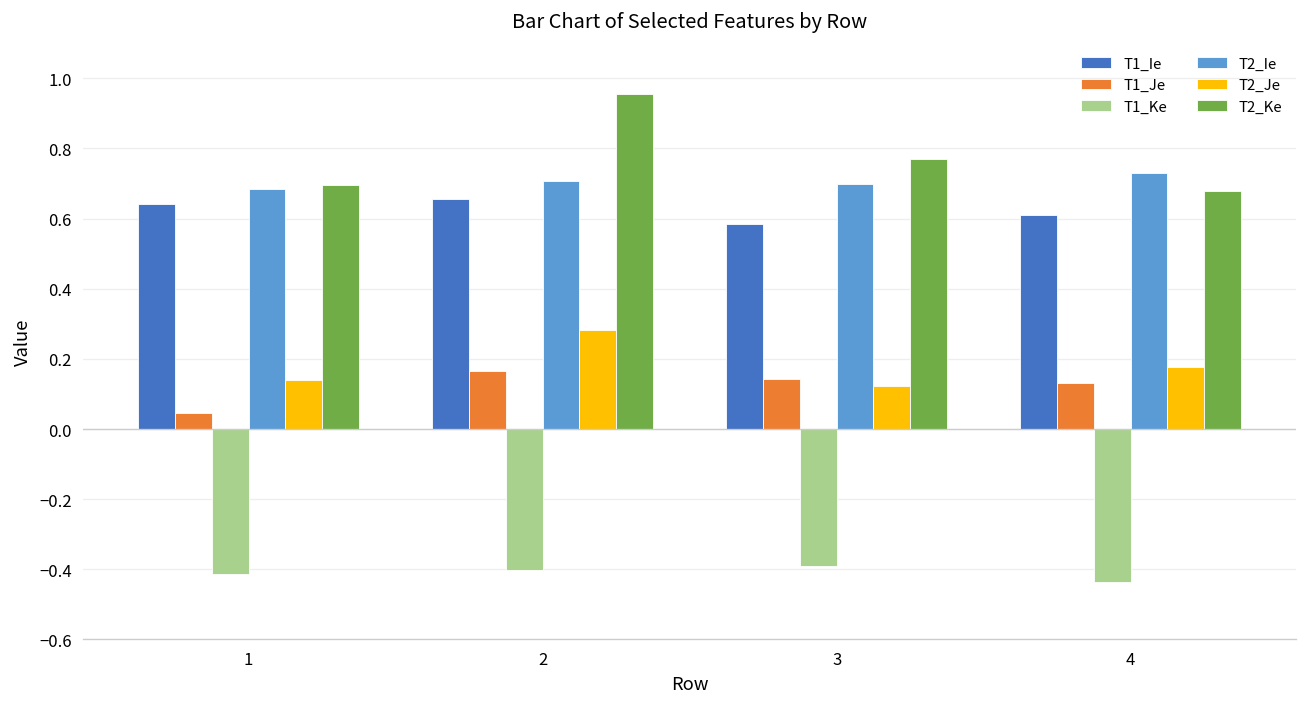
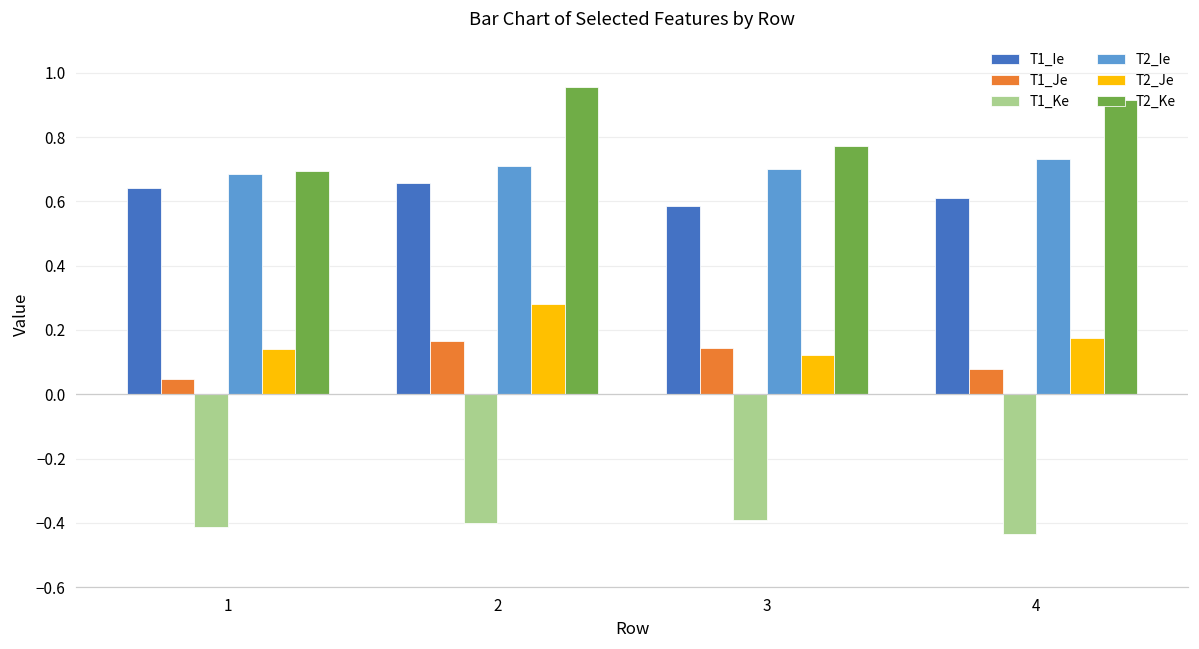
T1_Je, 4: 0.13 -> 0.08
T2_Ke, 4: 0.68 -> 0.91
